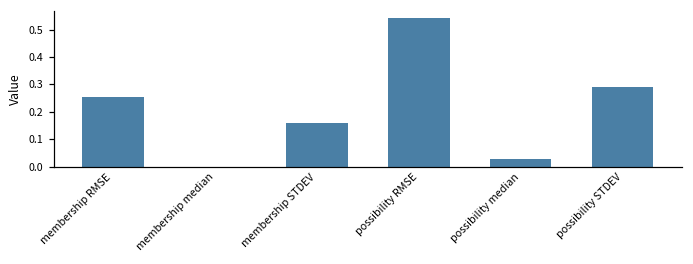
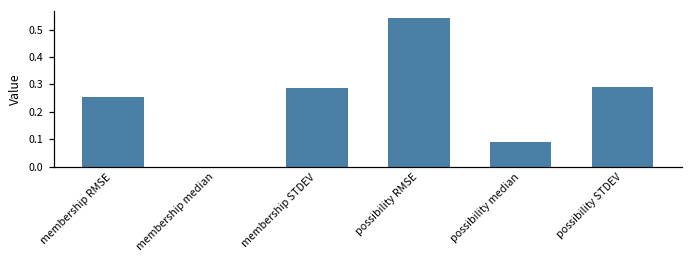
membership STDEV: 0.16 -> 0.29
possibility median: 0.03 -> 0.09
